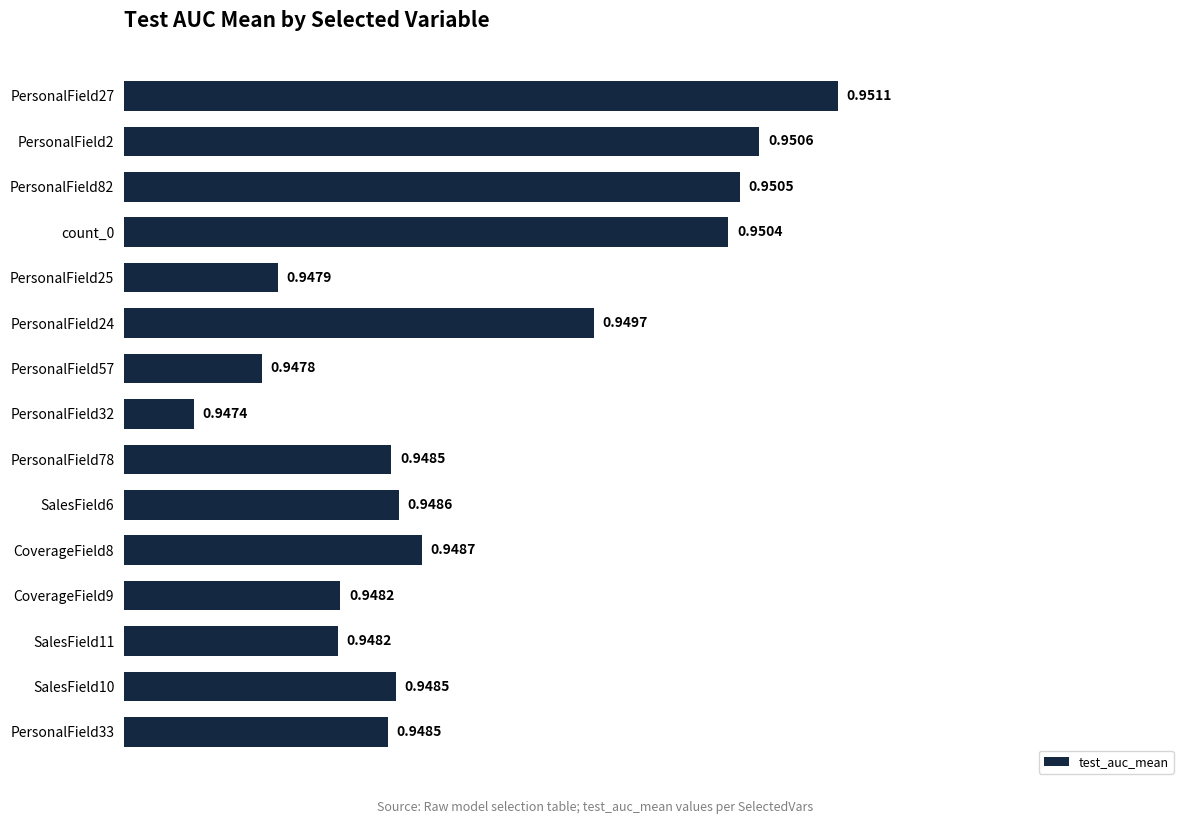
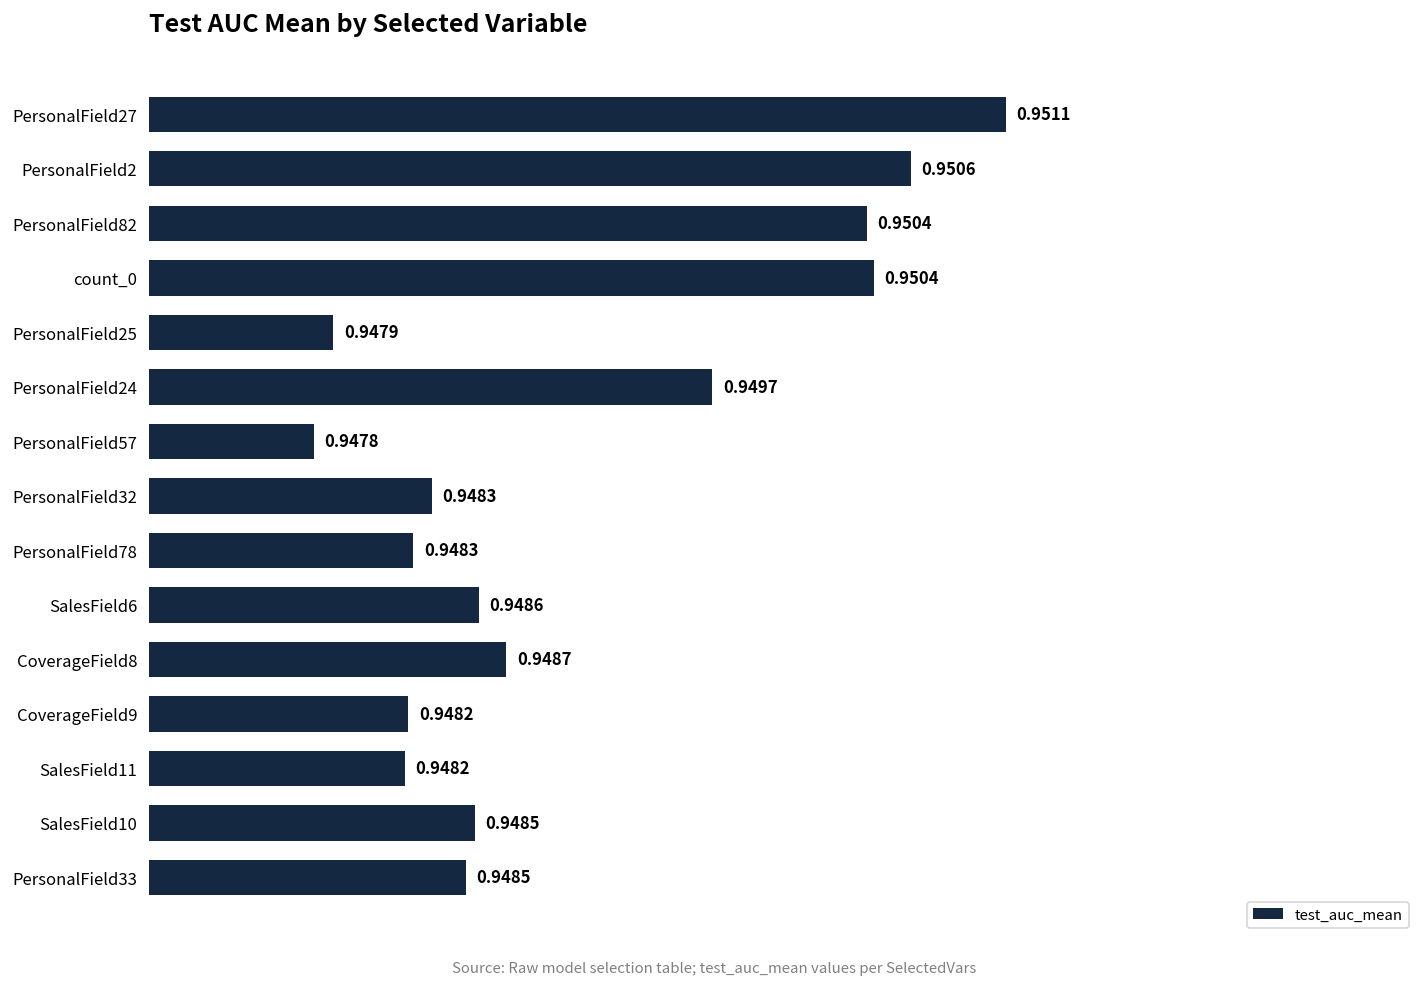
PersonalField82: 0.9505 -> 0.9504
PersonalField32: 0.9474 -> 0.9483
PersonalField78: 0.9485 -> 0.9483
